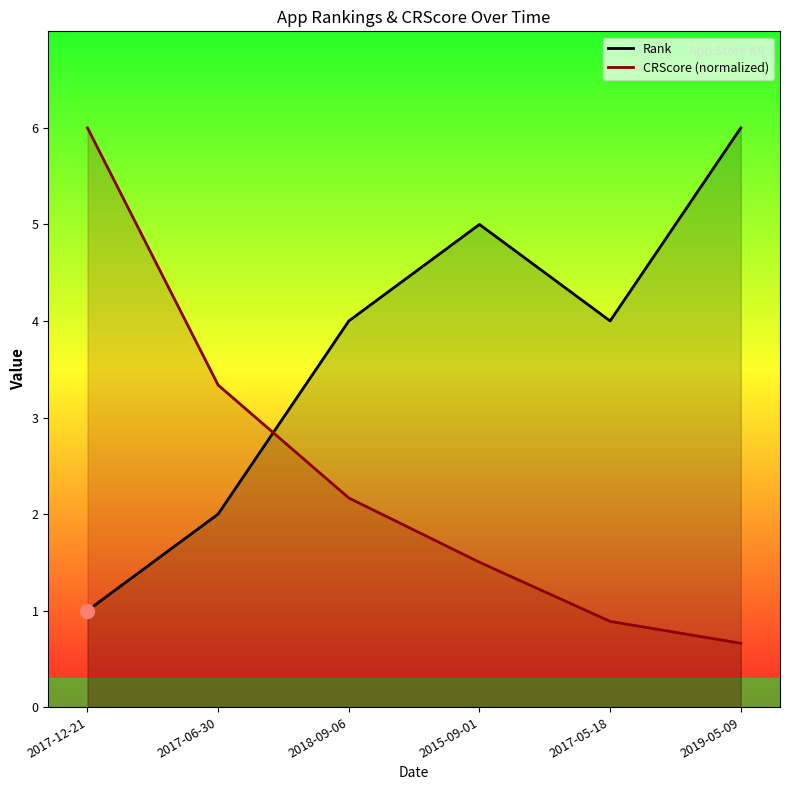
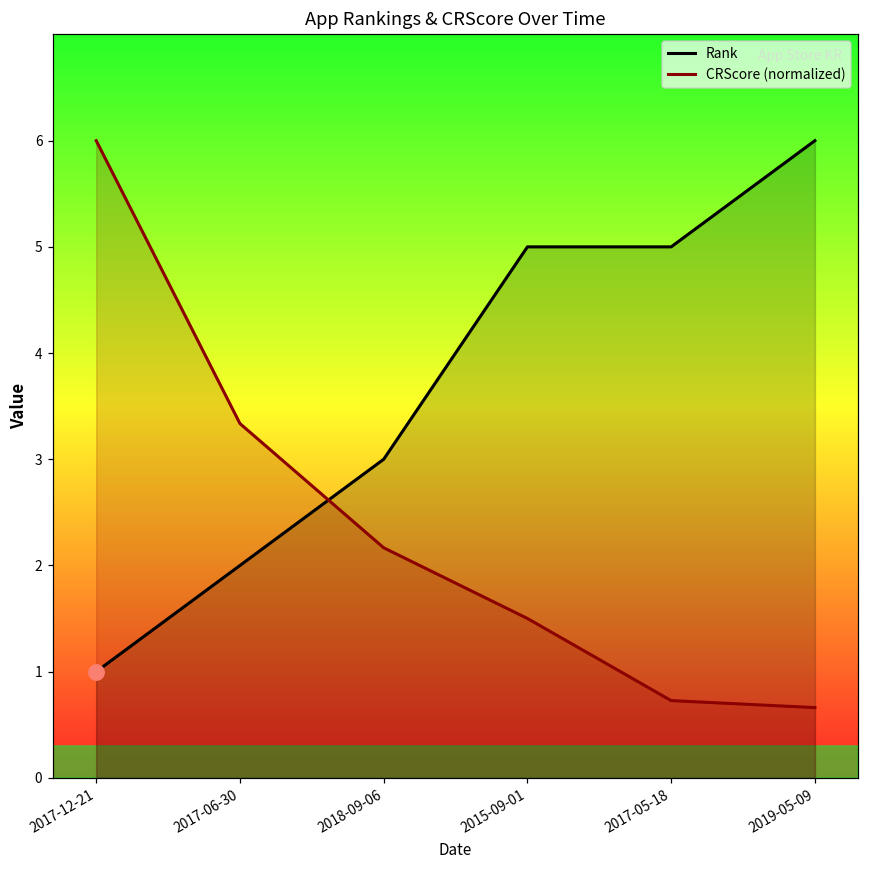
Rank, 2018-09-06: 4 -> 3
Rank, 2017-05-18: 4 -> 5
CRScore (normalized), 2017-05-18: 0.9 -> 0.7
